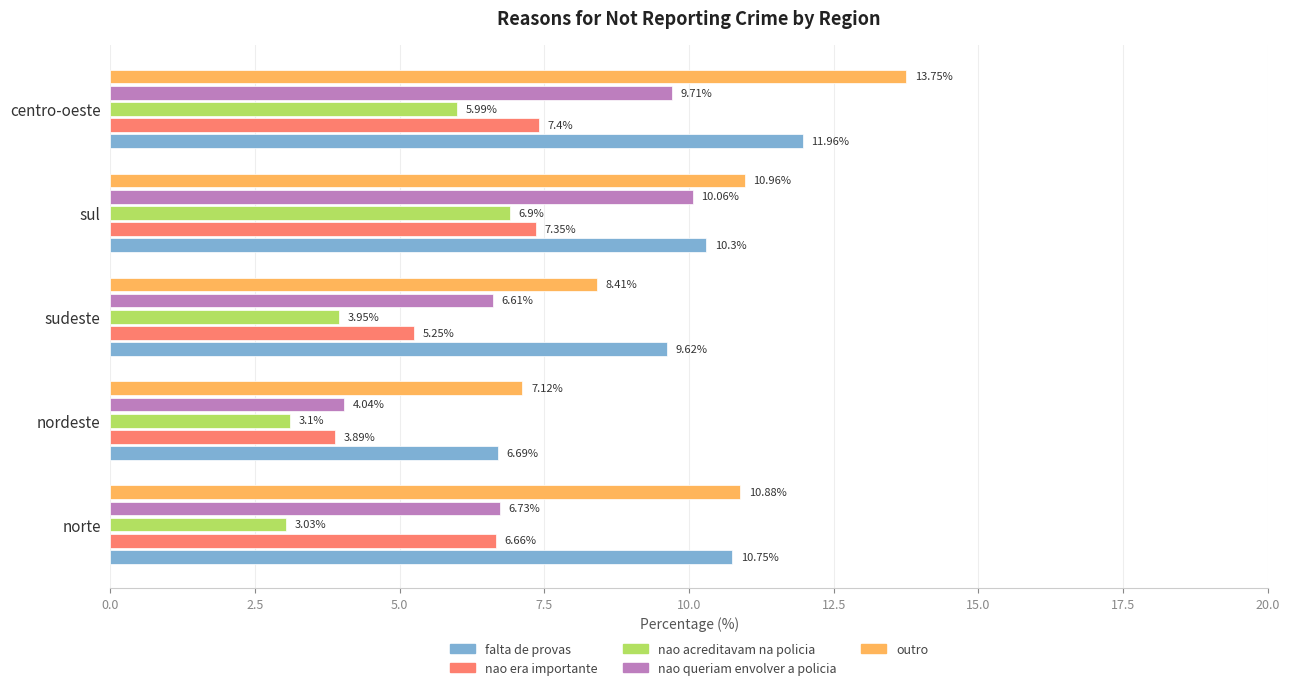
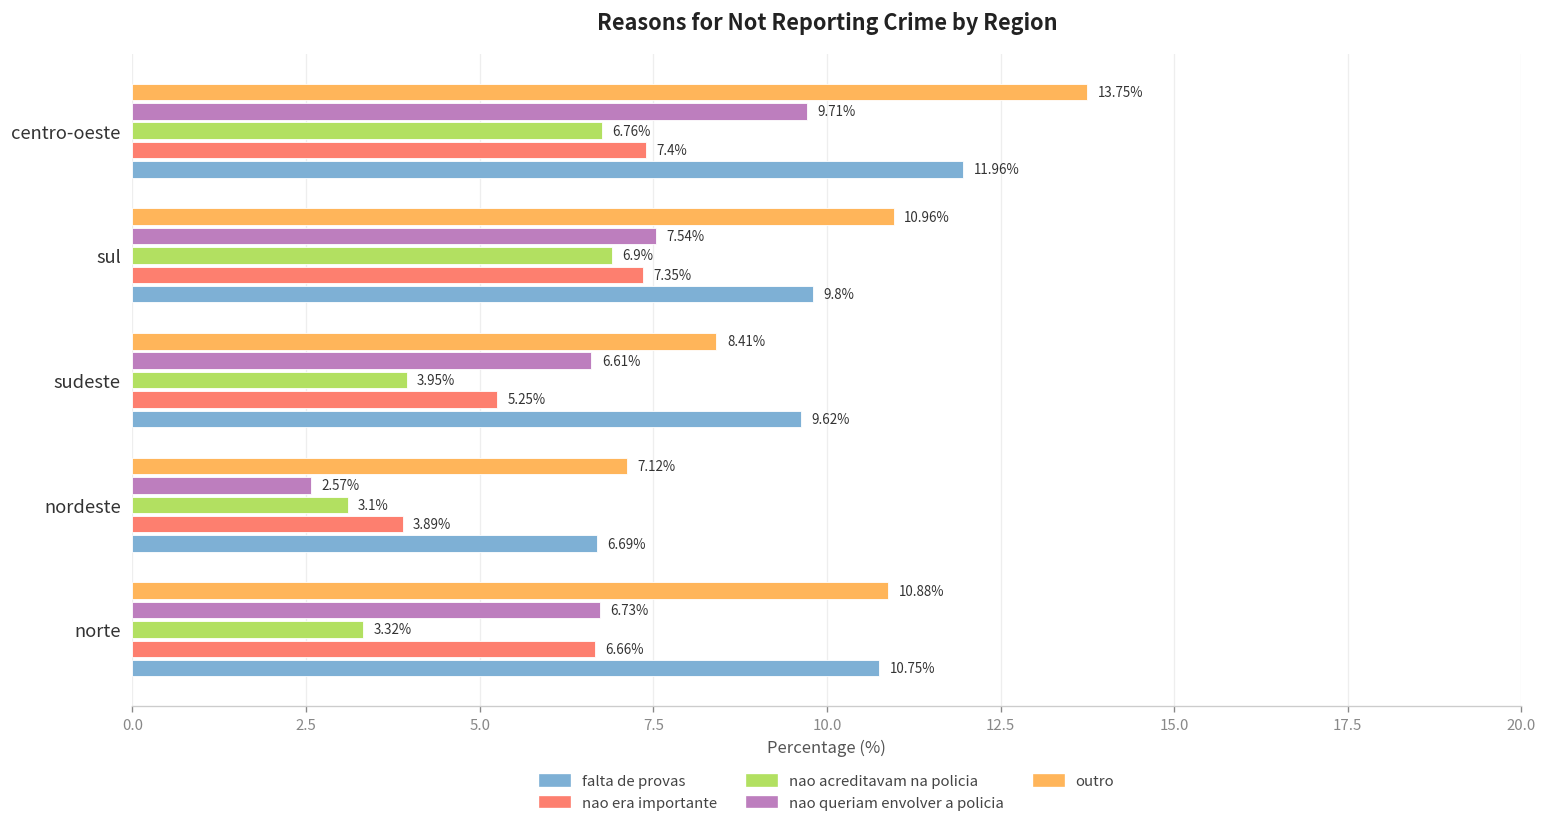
nao acreditavam na policia, centro-oeste: 5.99% -> 6.76%
nao queriam envolver a policia, sul: 10.06% -> 7.54%
falta de provas, sul: 10.3% -> 9.8%
nao queriam envolver a policia, nordeste: 4.04% -> 2.57%
nao acreditavam na policia, norte: 3.03% -> 3.32%
